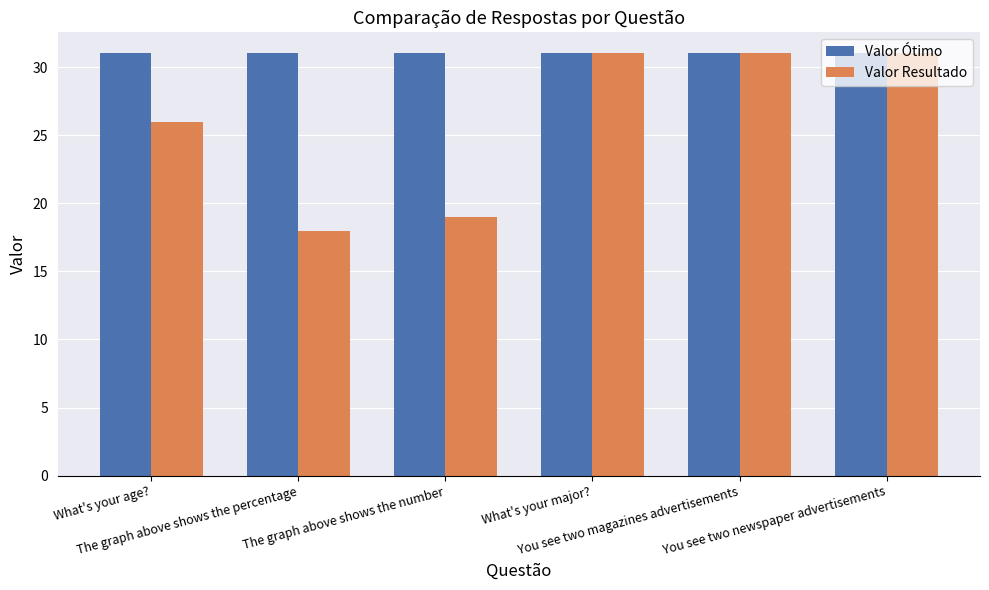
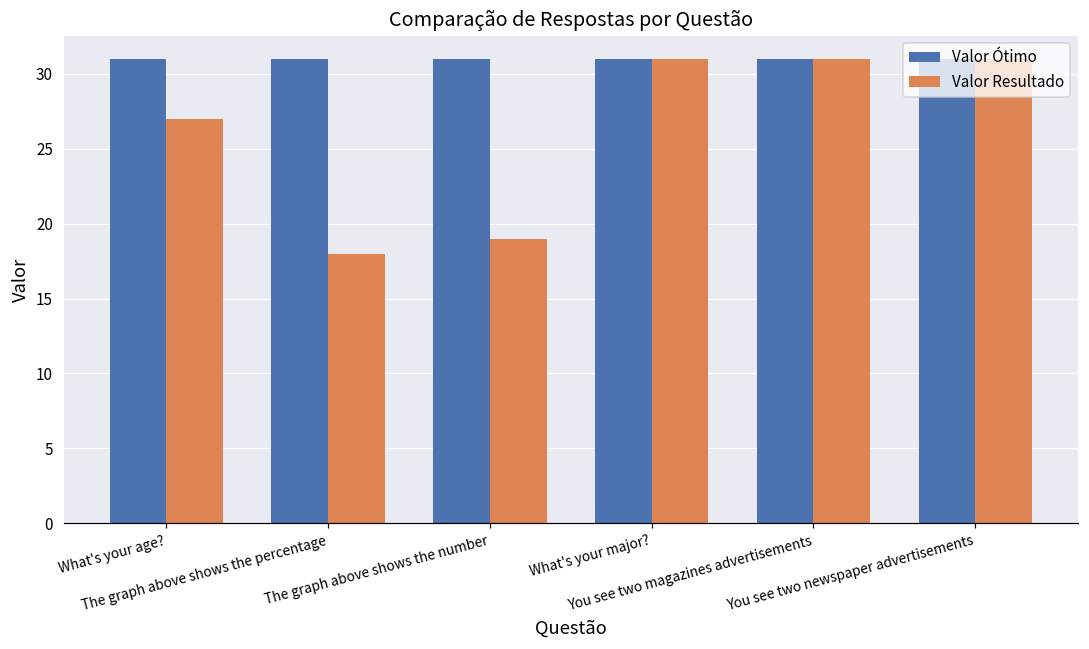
Valor Resultado, What's your age?: 26 -> 27
